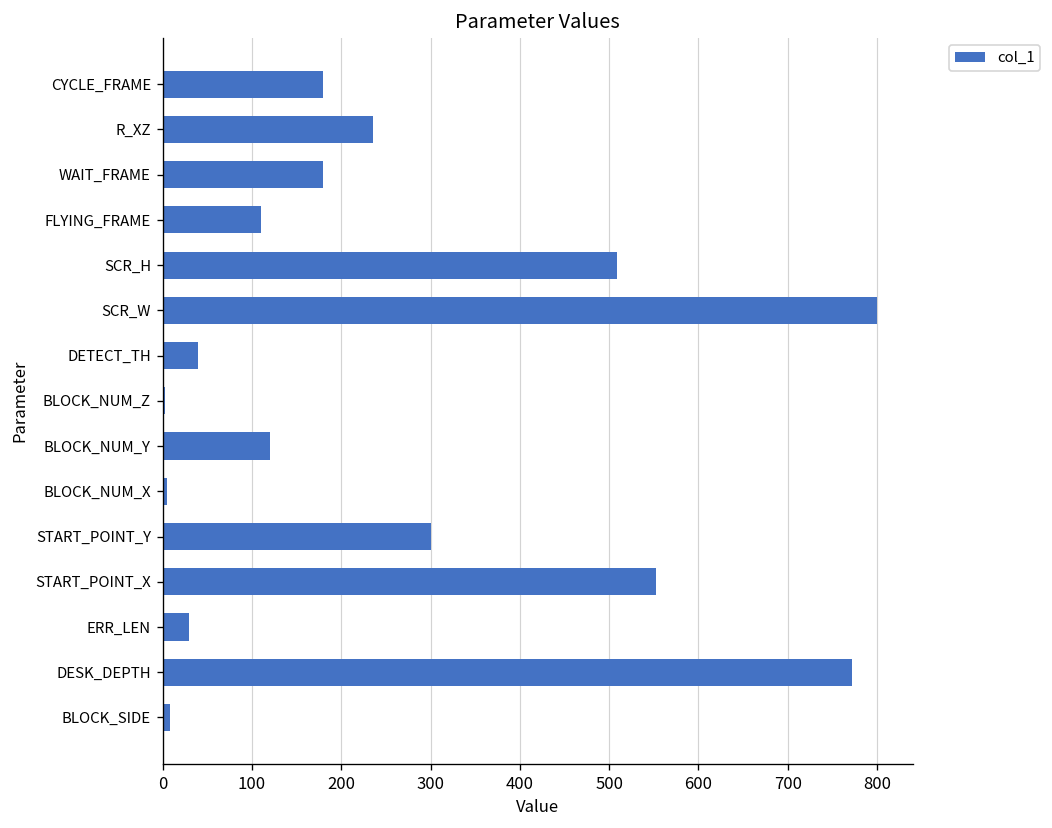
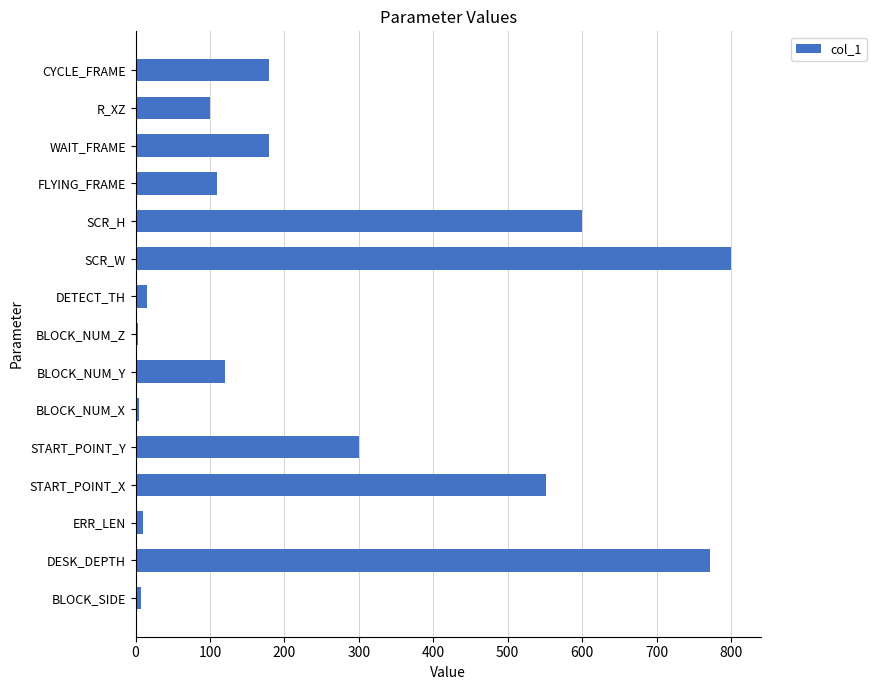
R_XZ: 240 -> 100
SCR_H: 510 -> 600
DETECT_TH: 40 -> 20
ERR_LEN: 30 -> 10
